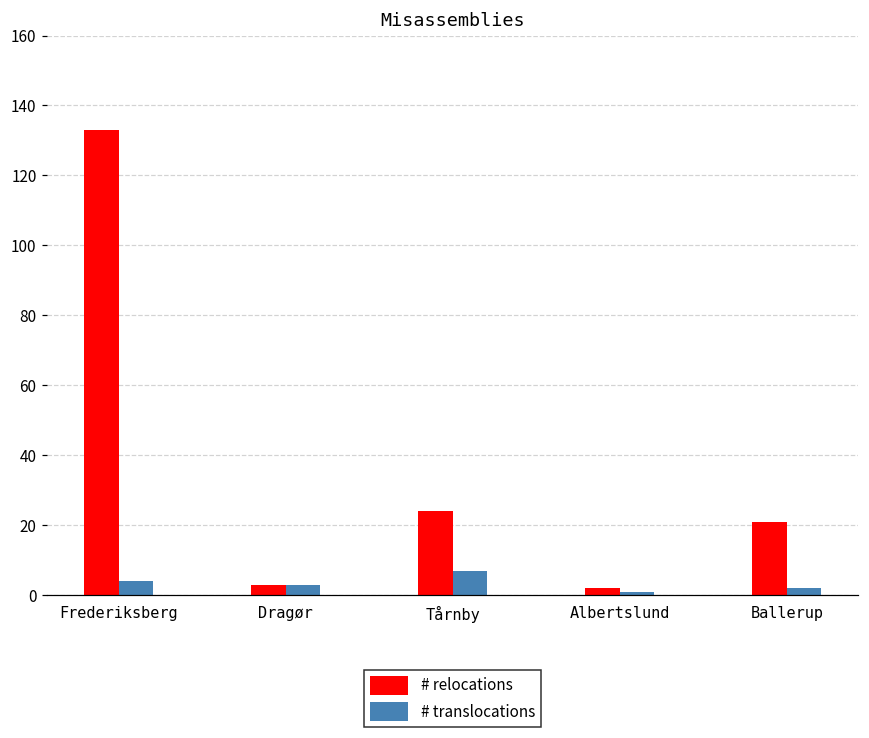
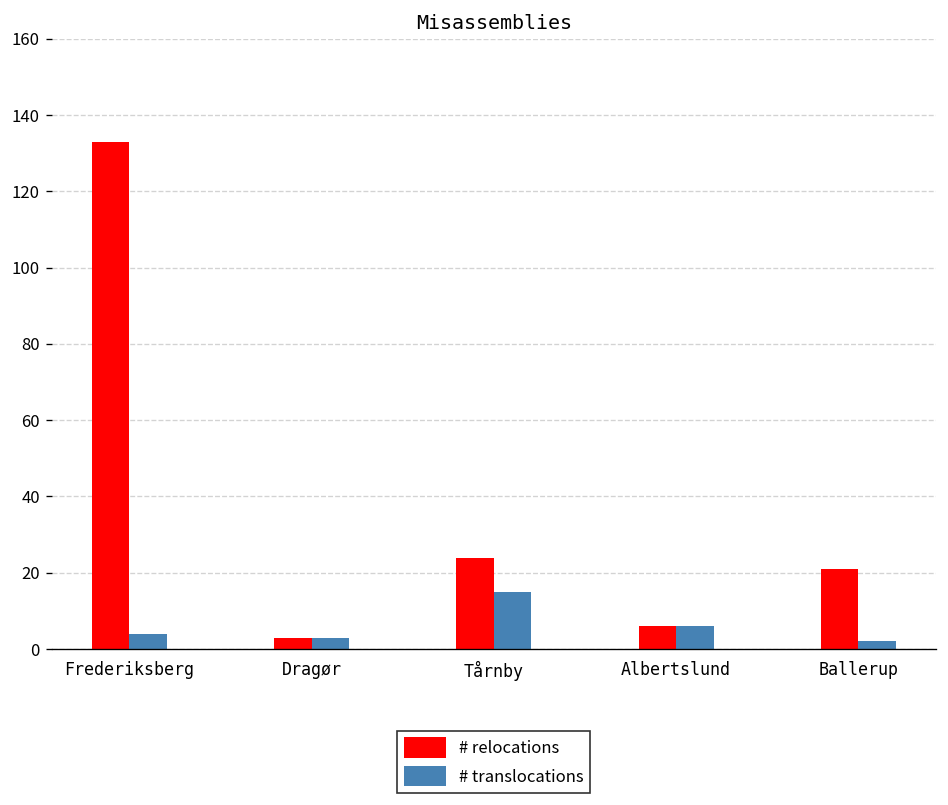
# translocations, Tårnby: 7 -> 15
# relocations, Albertslund: 2 -> 6
# translocations, Albertslund: 1 -> 6
